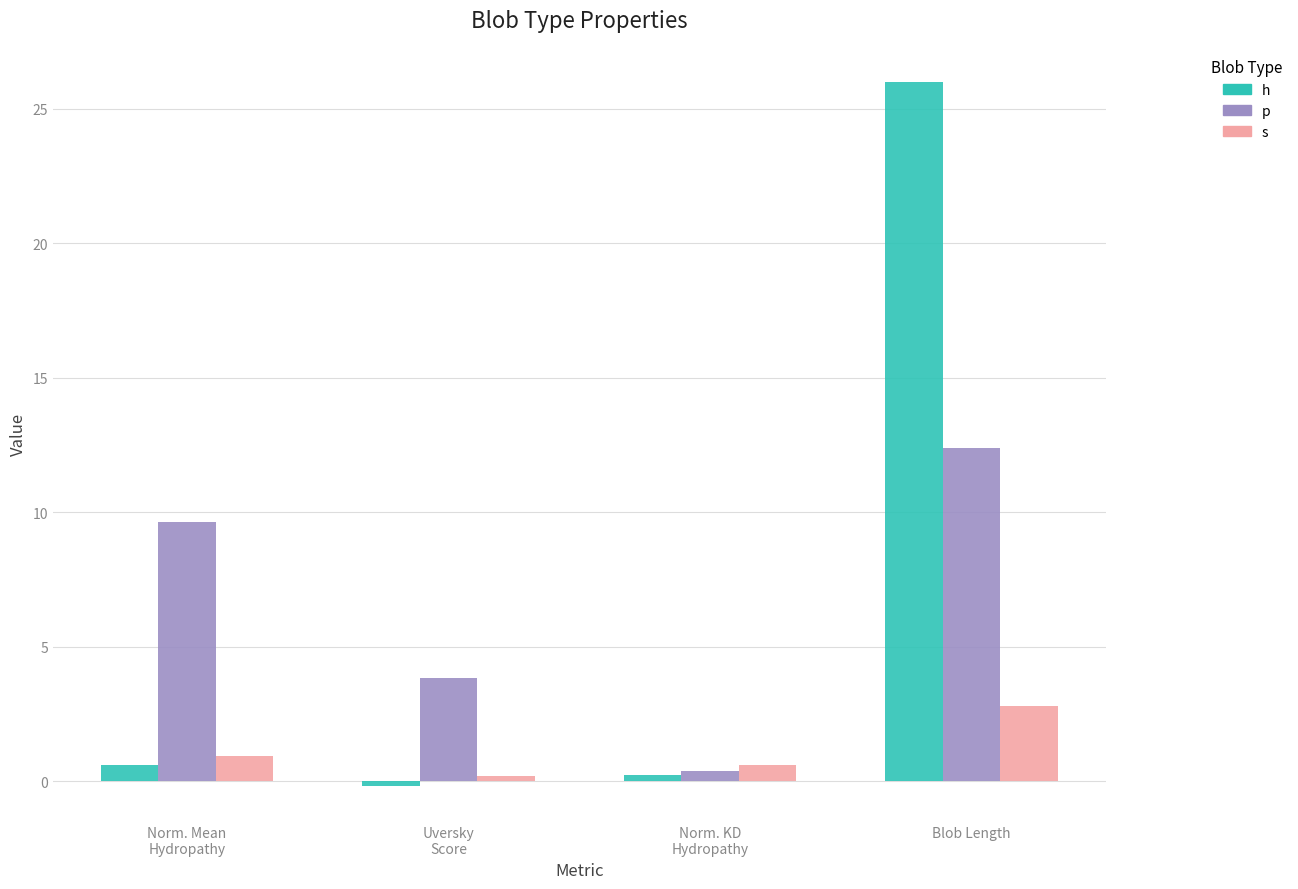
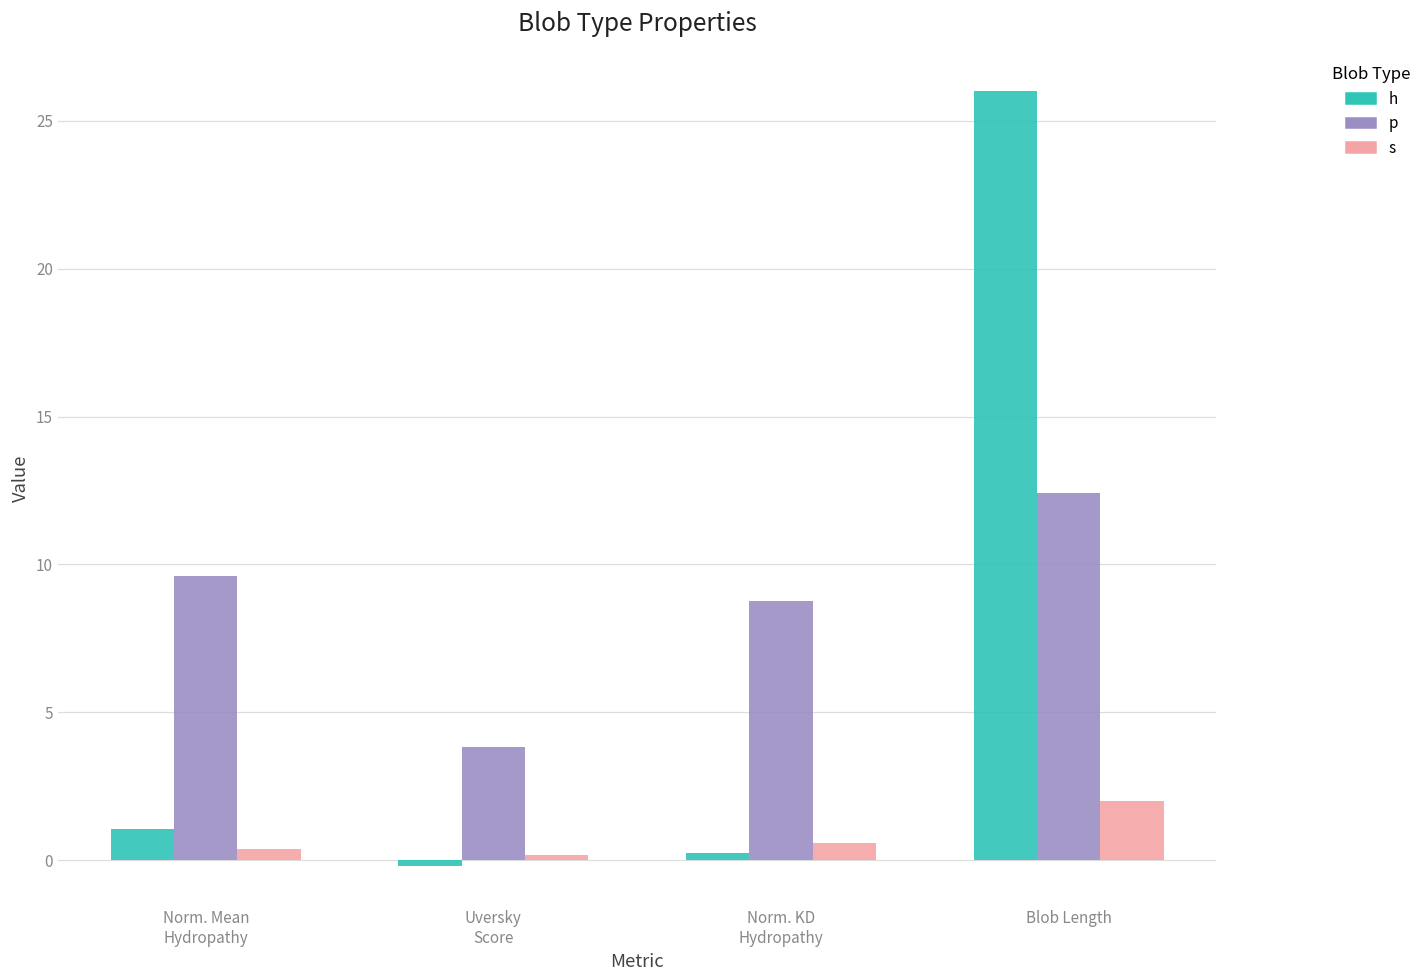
h, Norm. Mean Hydropathy: 0.6 -> 1.1
s, Norm. Mean Hydropathy: 0.9 -> 0.4
p, Norm. KD Hydropathy: 0.4 -> 8.8
s, Blob Length: 2.8 -> 2.0
